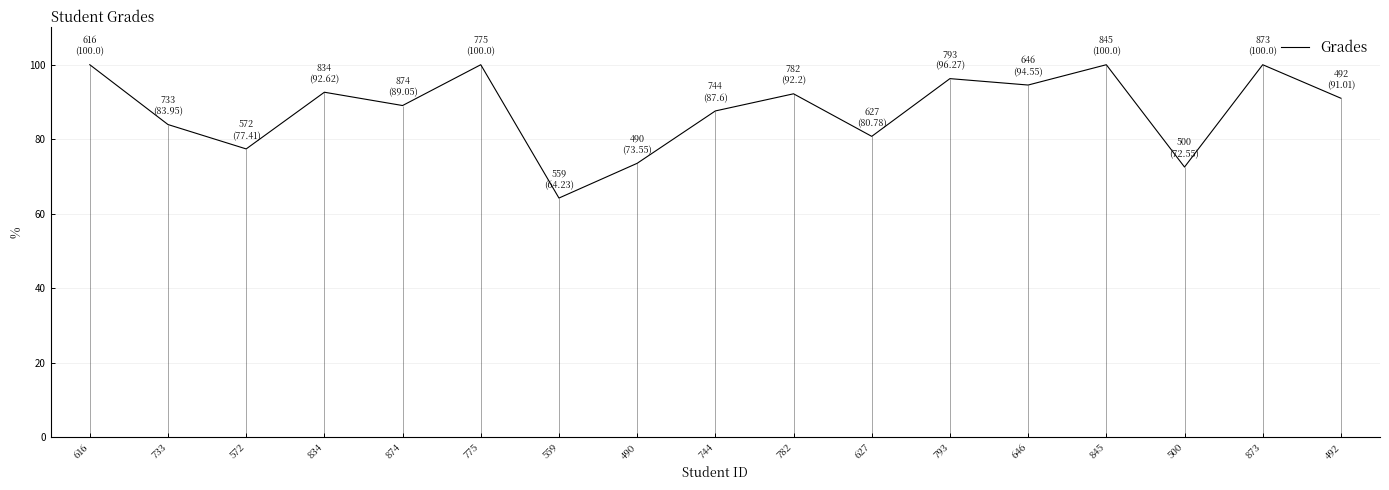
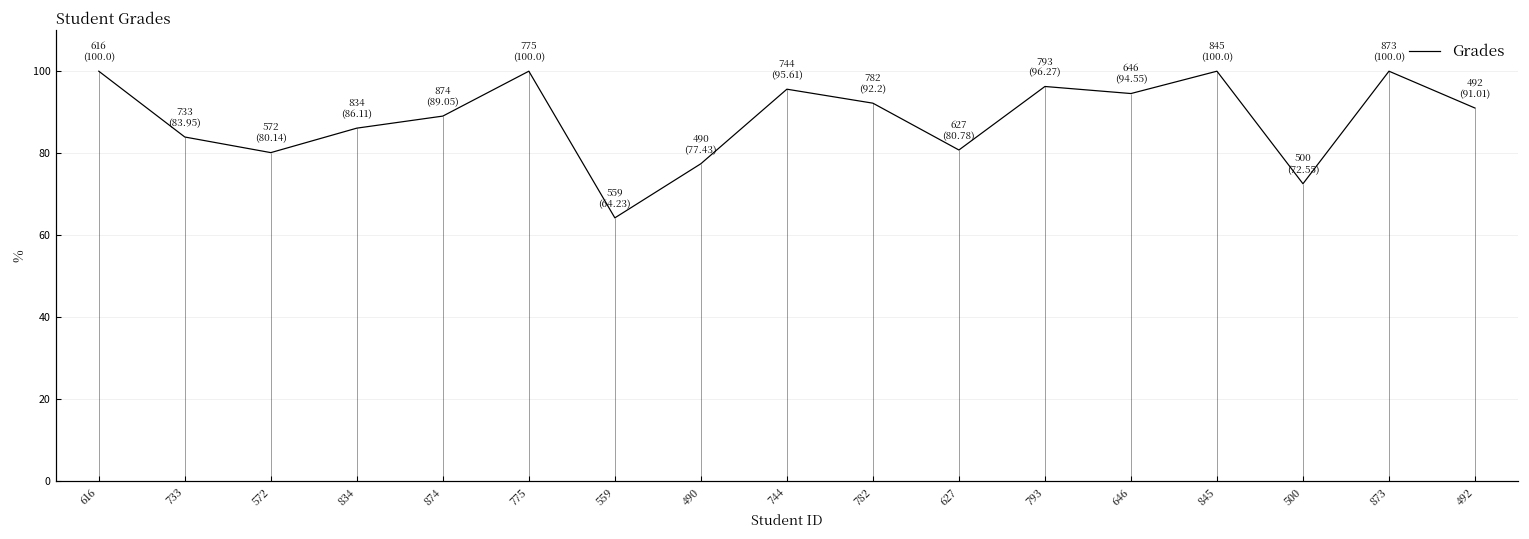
572: (77.41) -> (80.14)
834: (92.62) -> (86.11)
490: (73.55) -> (77.43)
744: (87.6) -> (95.61)
